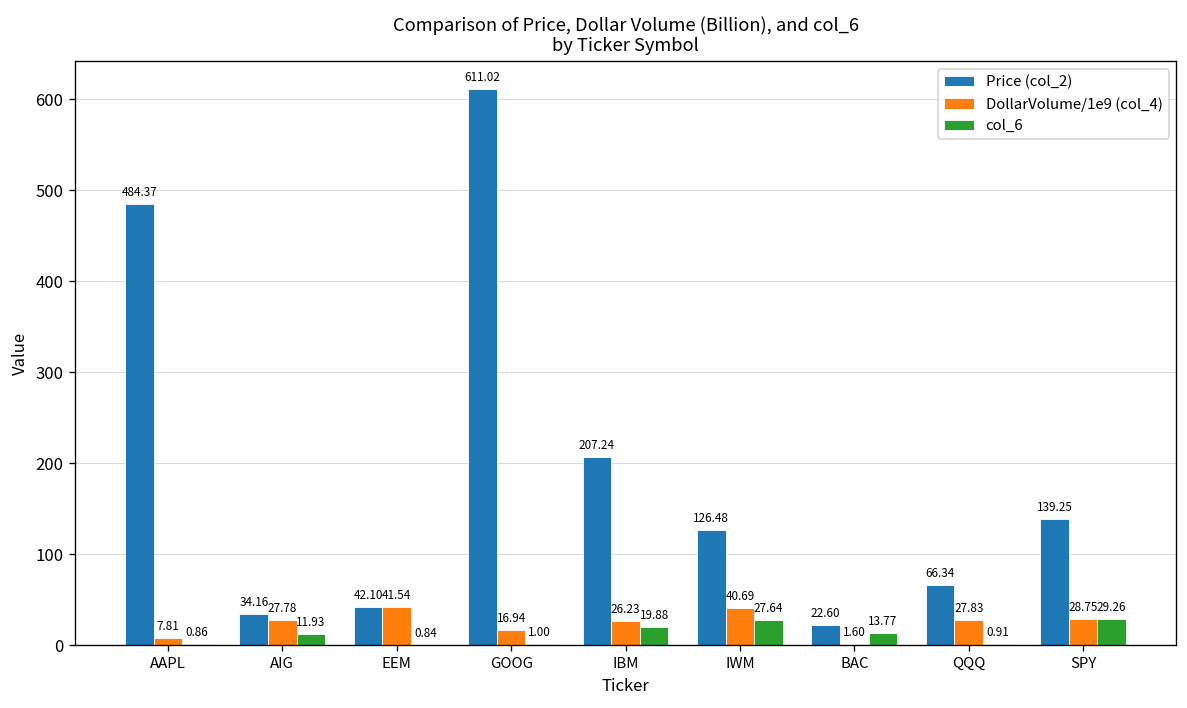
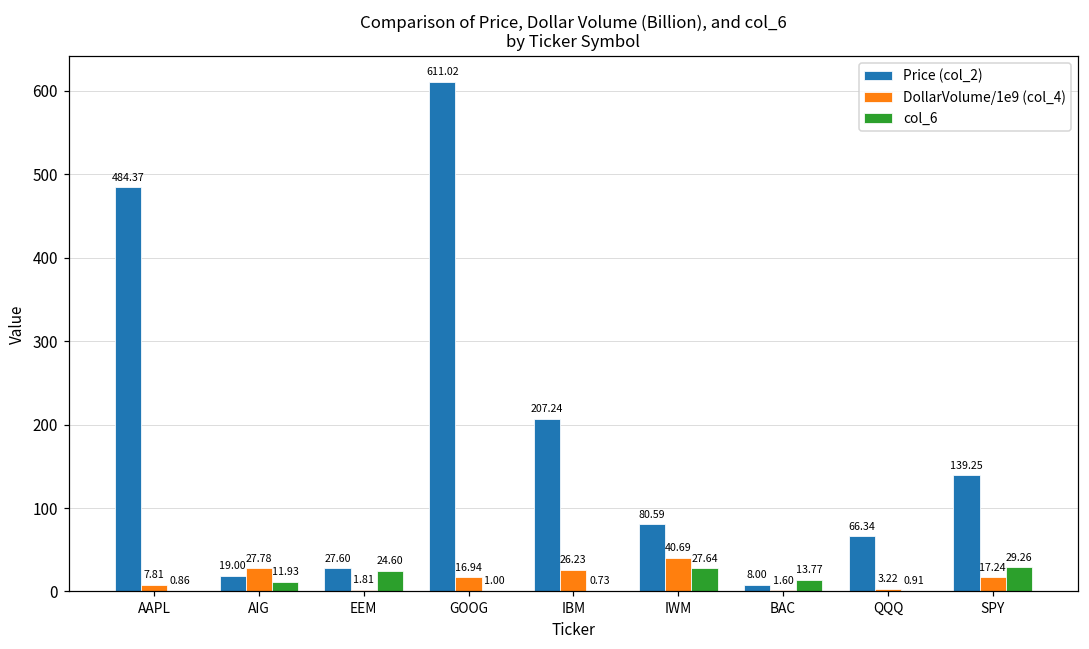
Price (col_2), AIG: 34.16 -> 19.00
Price (col_2), EEM: 42.10 -> 27.60
DollarVolume/1e9 (col_4), EEM: 41.54 -> 1.81
col_6, EEM: 0.84 -> 24.60
col_6, IBM: 19.88 -> 0.73
Price (col_2), IWM: 126.48 -> 80.59
Price (col_2), BAC: 22.60 -> 8.00
DollarVolume/1e9 (col_4), QQQ: 27.83 -> 3.22
DollarVolume/1e9 (col_4), SPY: 28.75 -> 17.24
